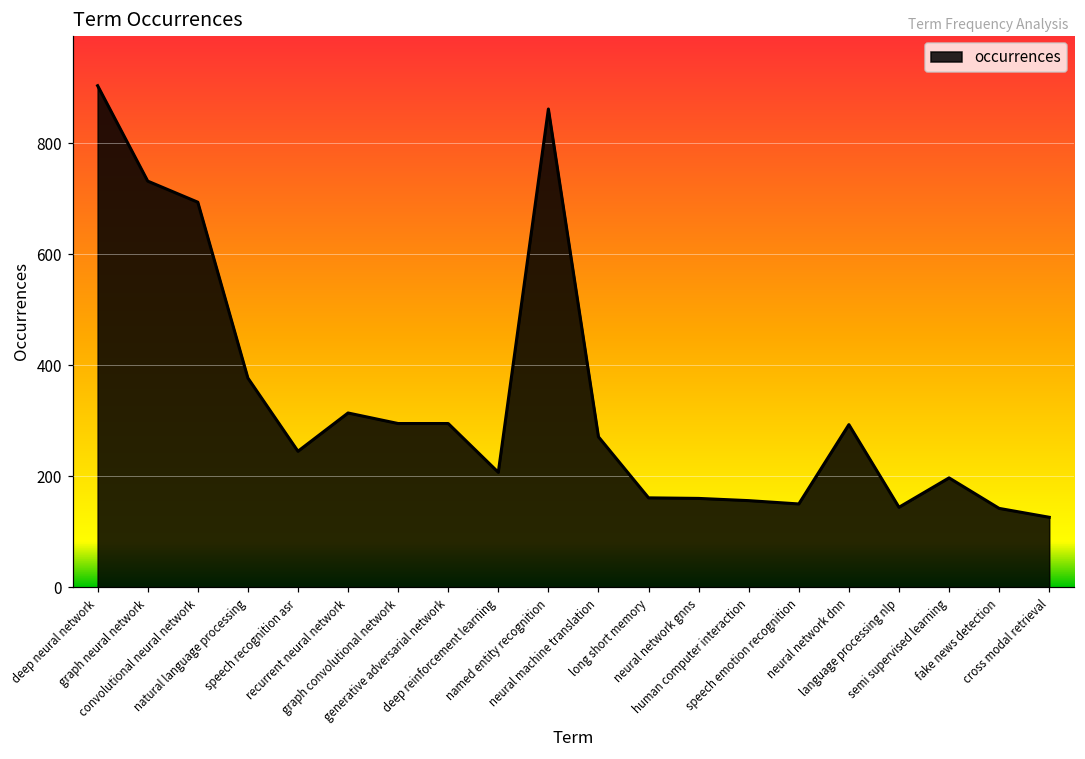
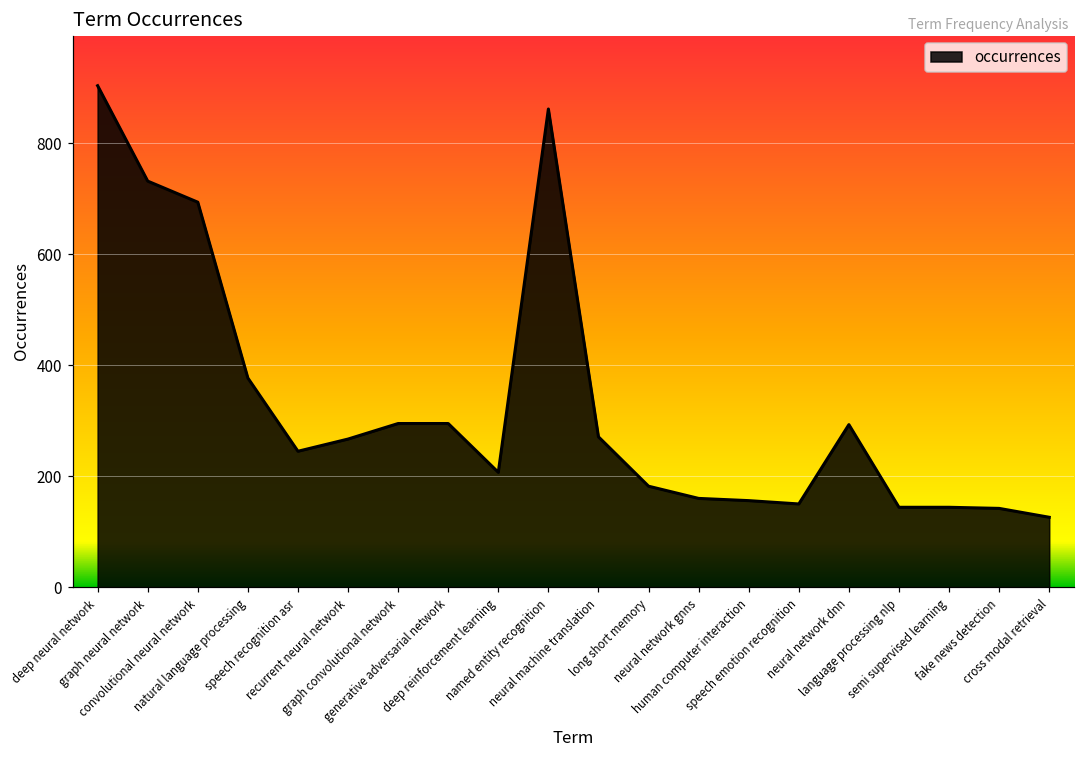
recurrent neural network: 310 -> 270
long short memory: 160 -> 180
semi supervised learning: 200 -> 140
